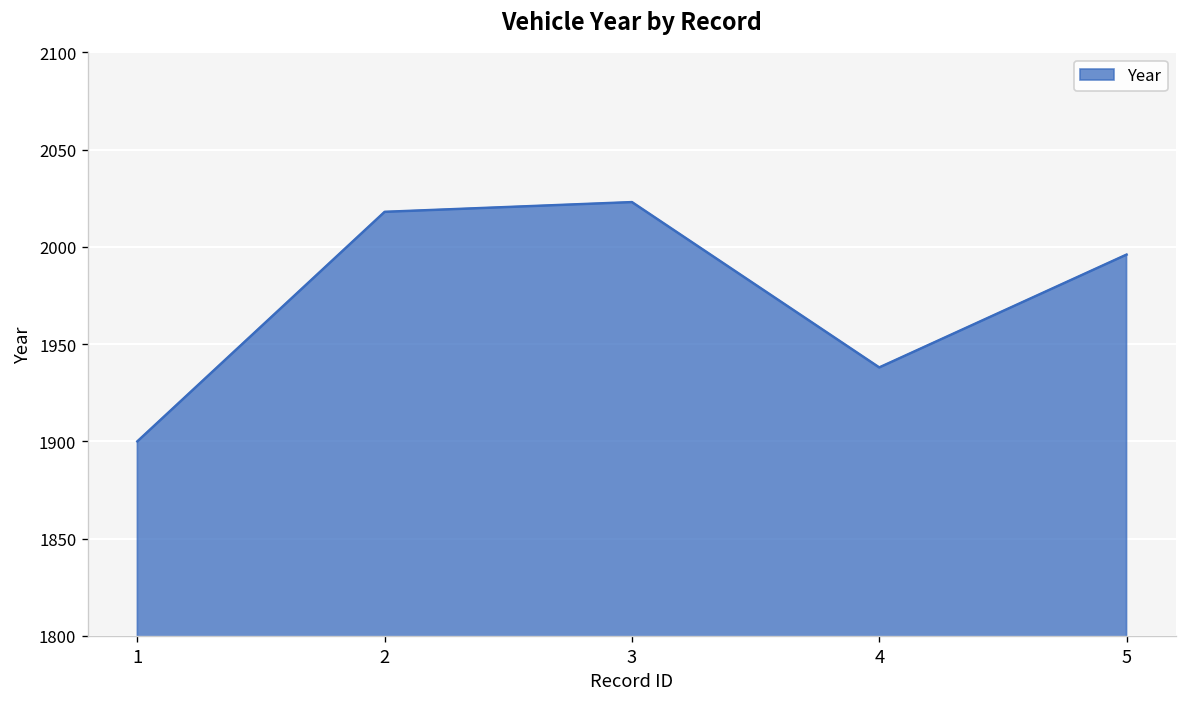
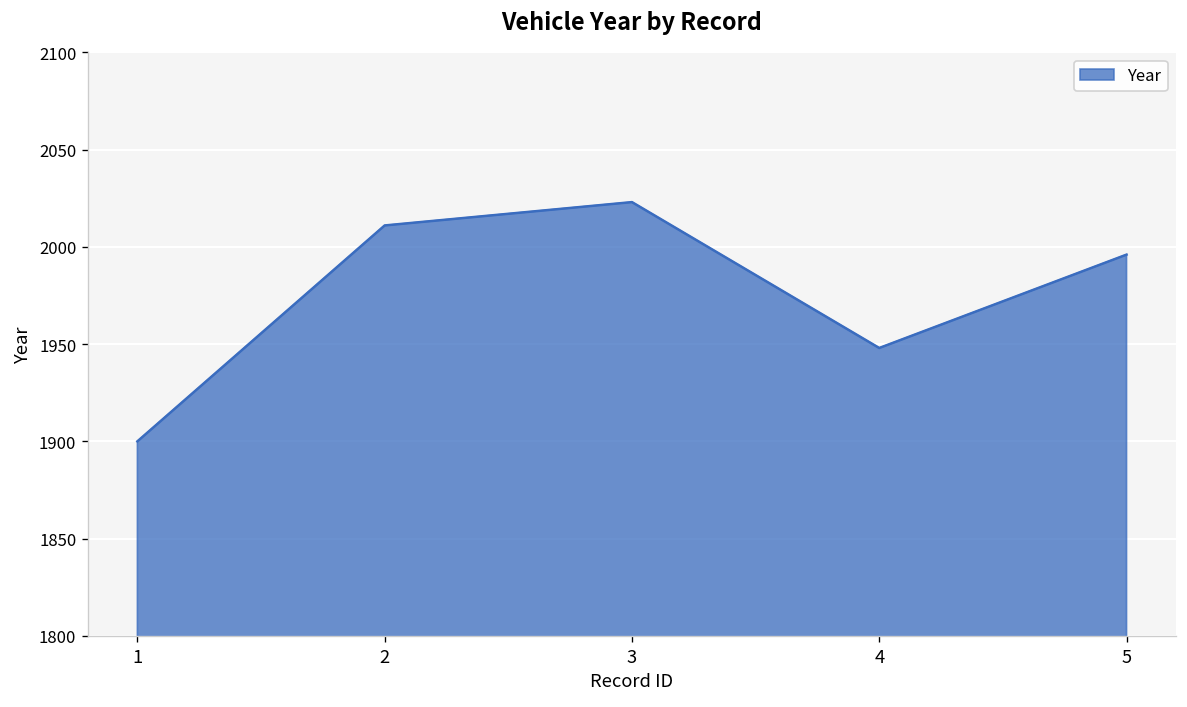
2: 2018 -> 2011
4: 1938 -> 1948
